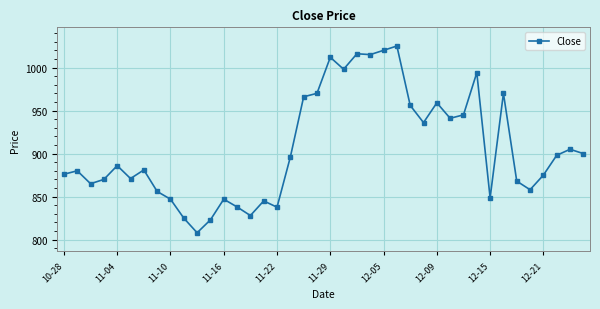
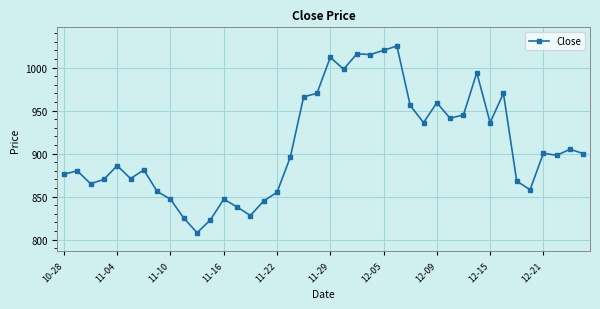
11-22: 840 -> 860
12-15: 850 -> 940
12-21: 880 -> 900
